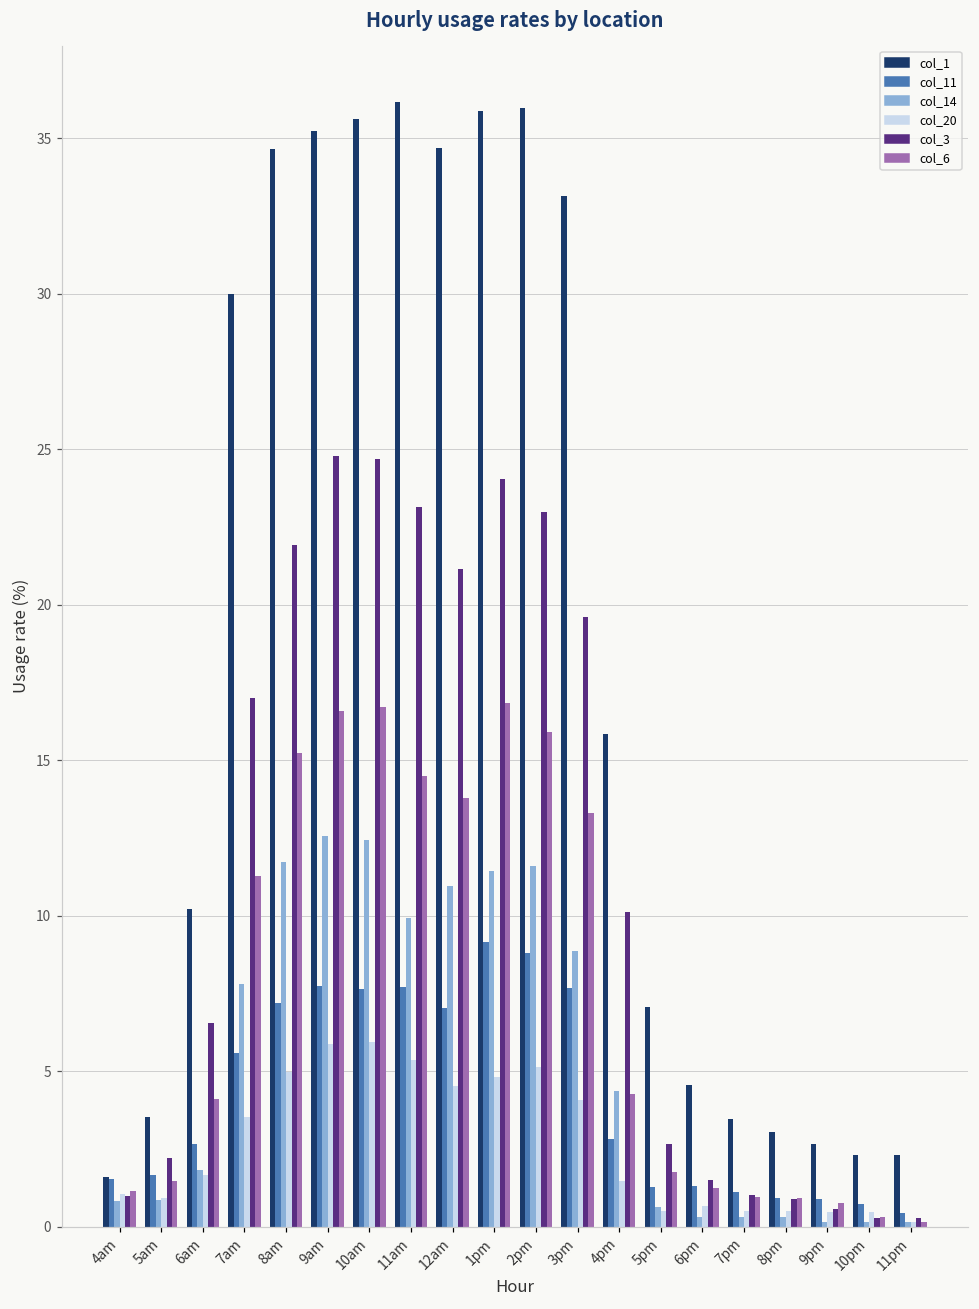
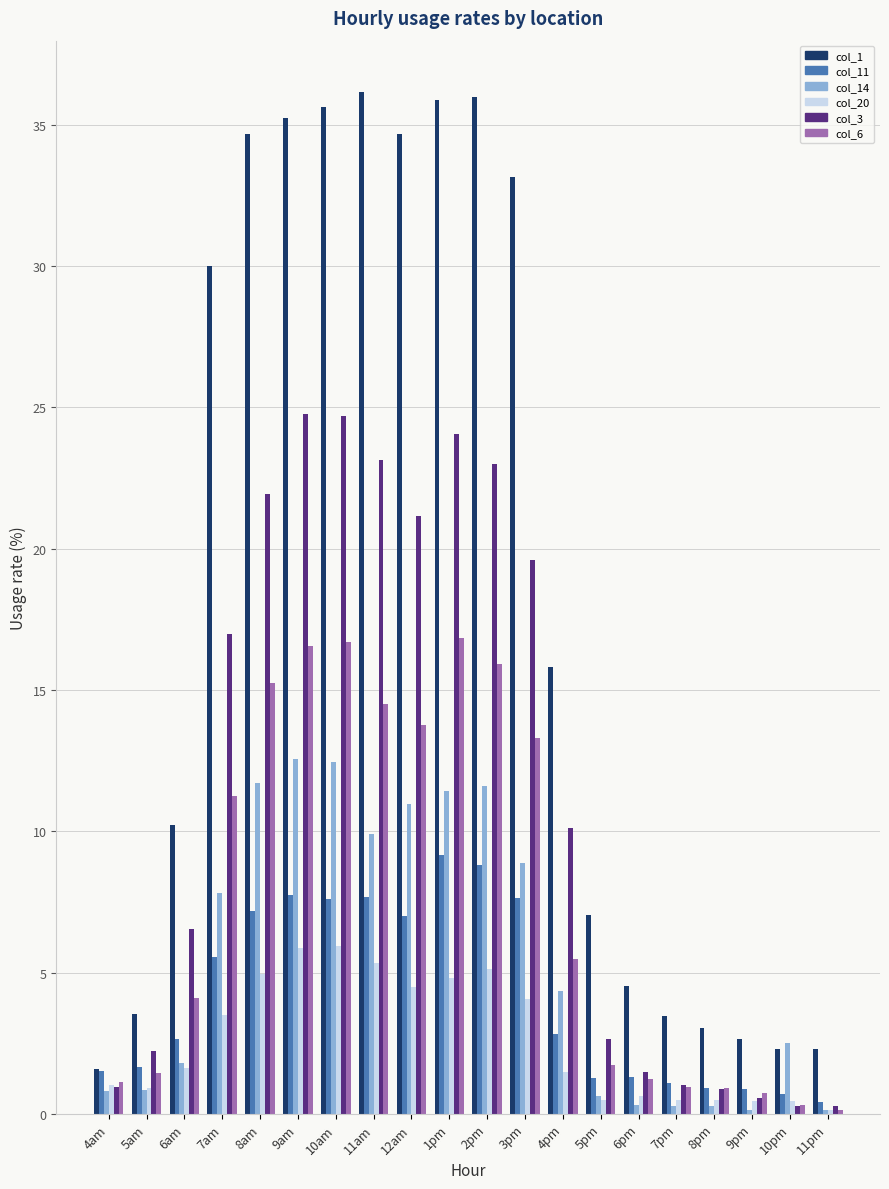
col_6, 4pm: 4.3 -> 5.5
col_14, 10pm: 0.1 -> 2.5
